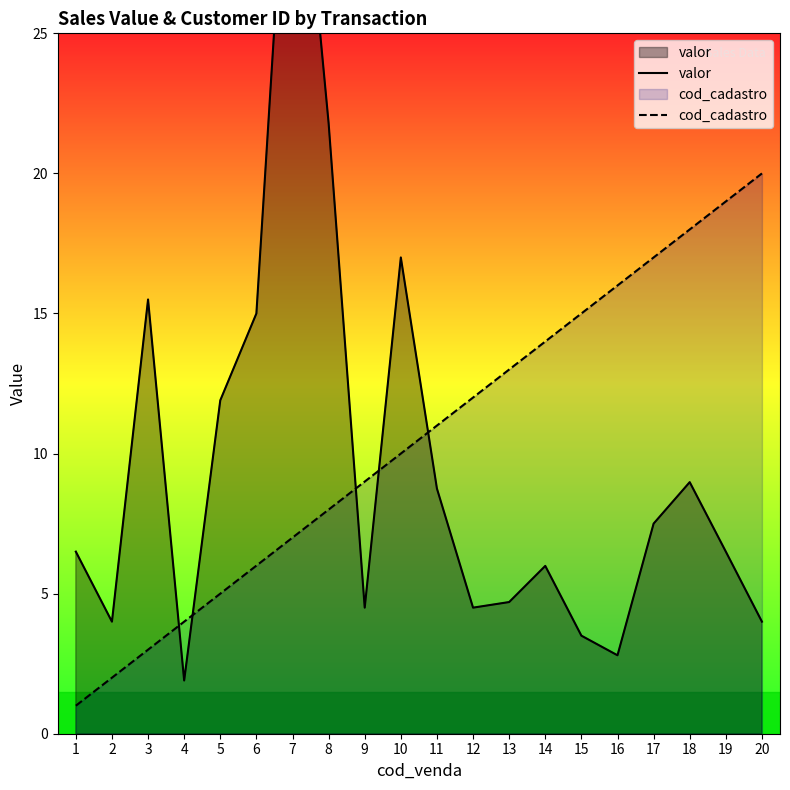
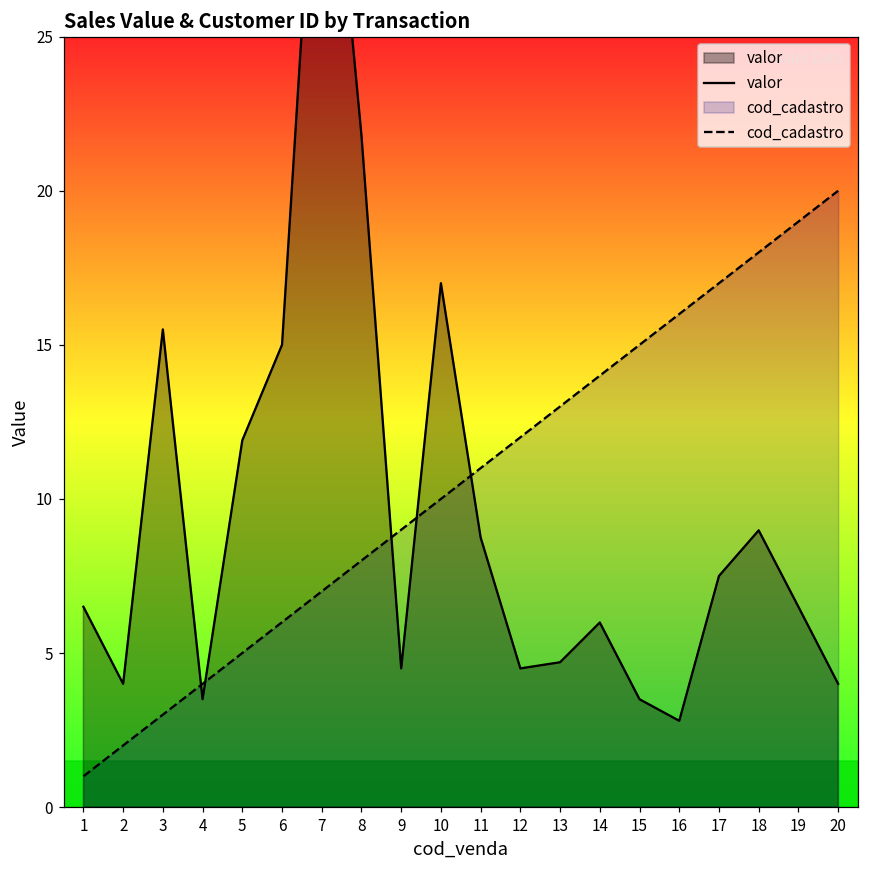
valor, 4: 1.9 -> 3.5
